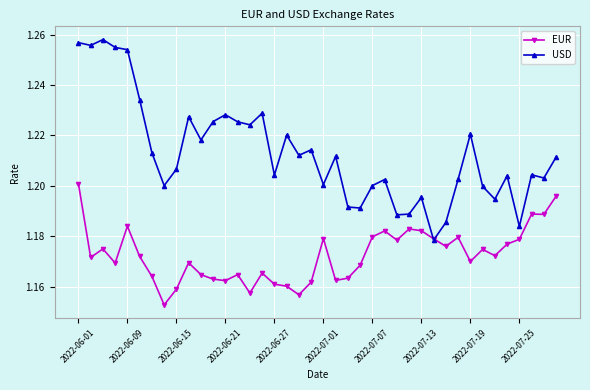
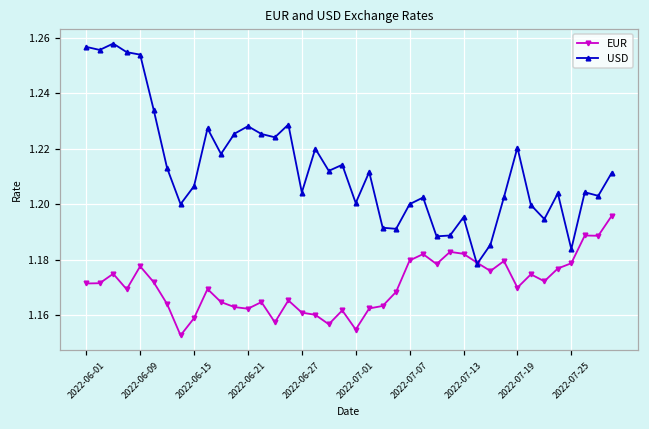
EUR, 2022-06-01: 1.201 -> 1.172
EUR, 2022-06-09: 1.184 -> 1.178
EUR, 2022-07-01: 1.179 -> 1.155
